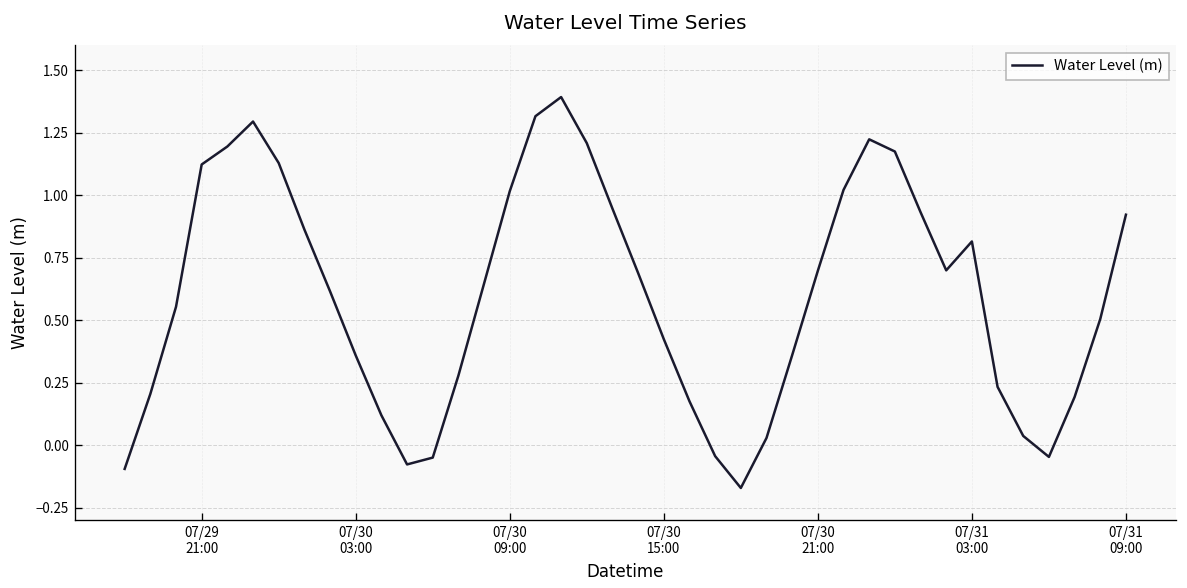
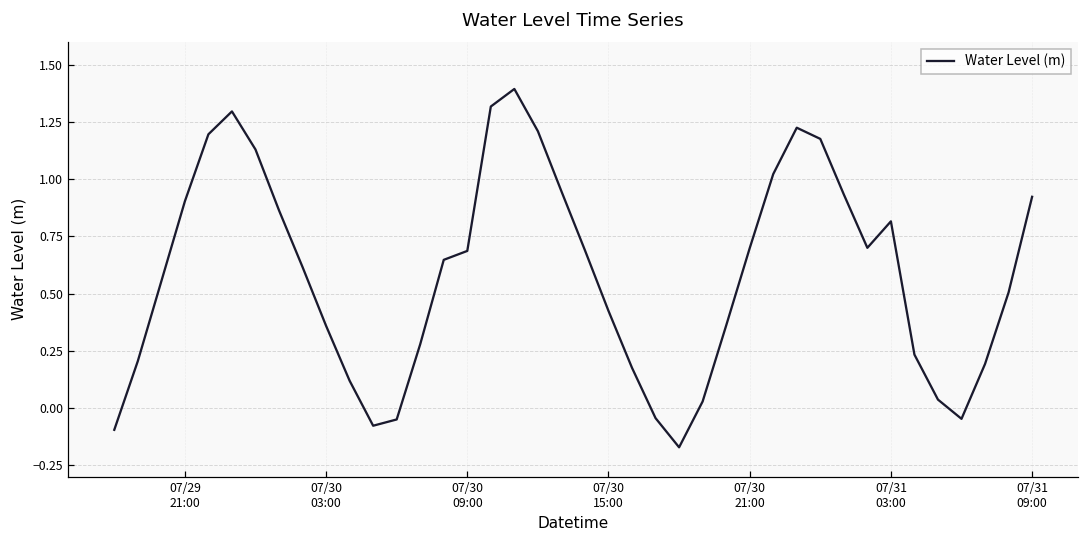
07/29 21:00: 1.12 -> 0.90
07/30 09:00: 1.02 -> 0.69
